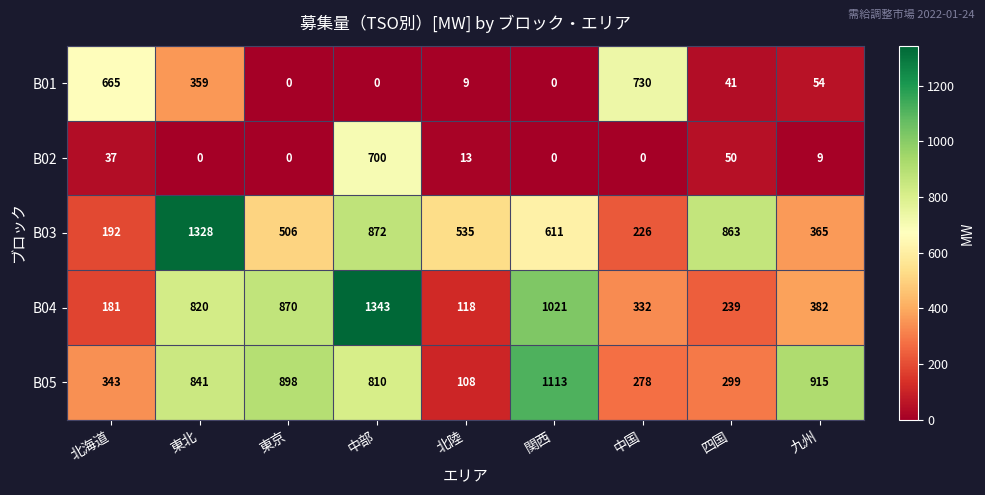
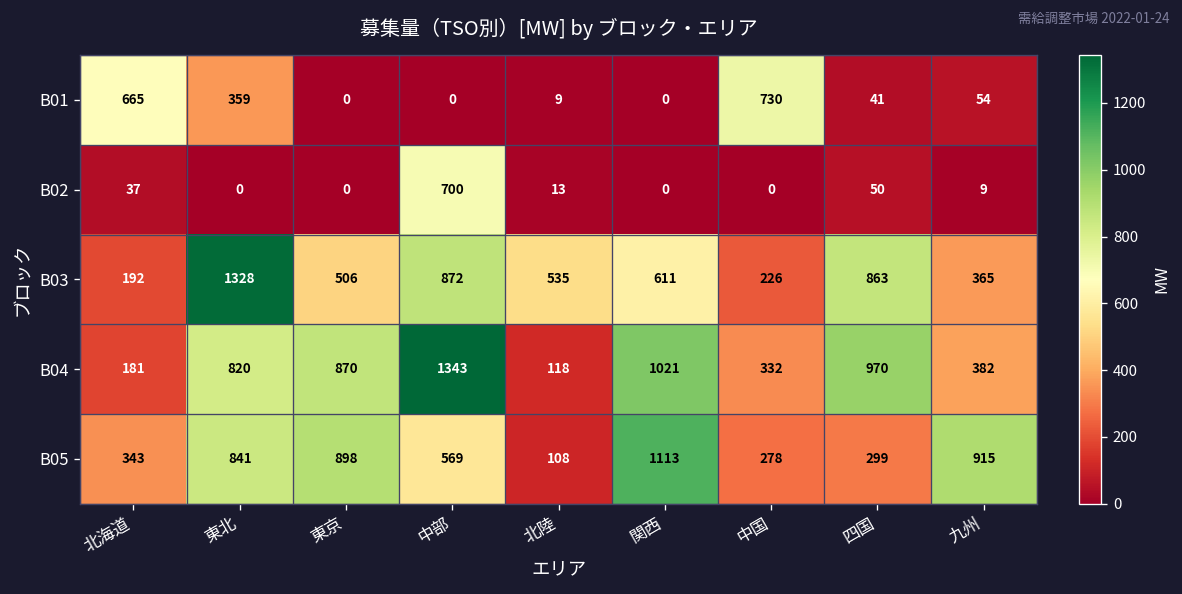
B04, 四国: 239 -> 970
B05, 中部: 810 -> 569
